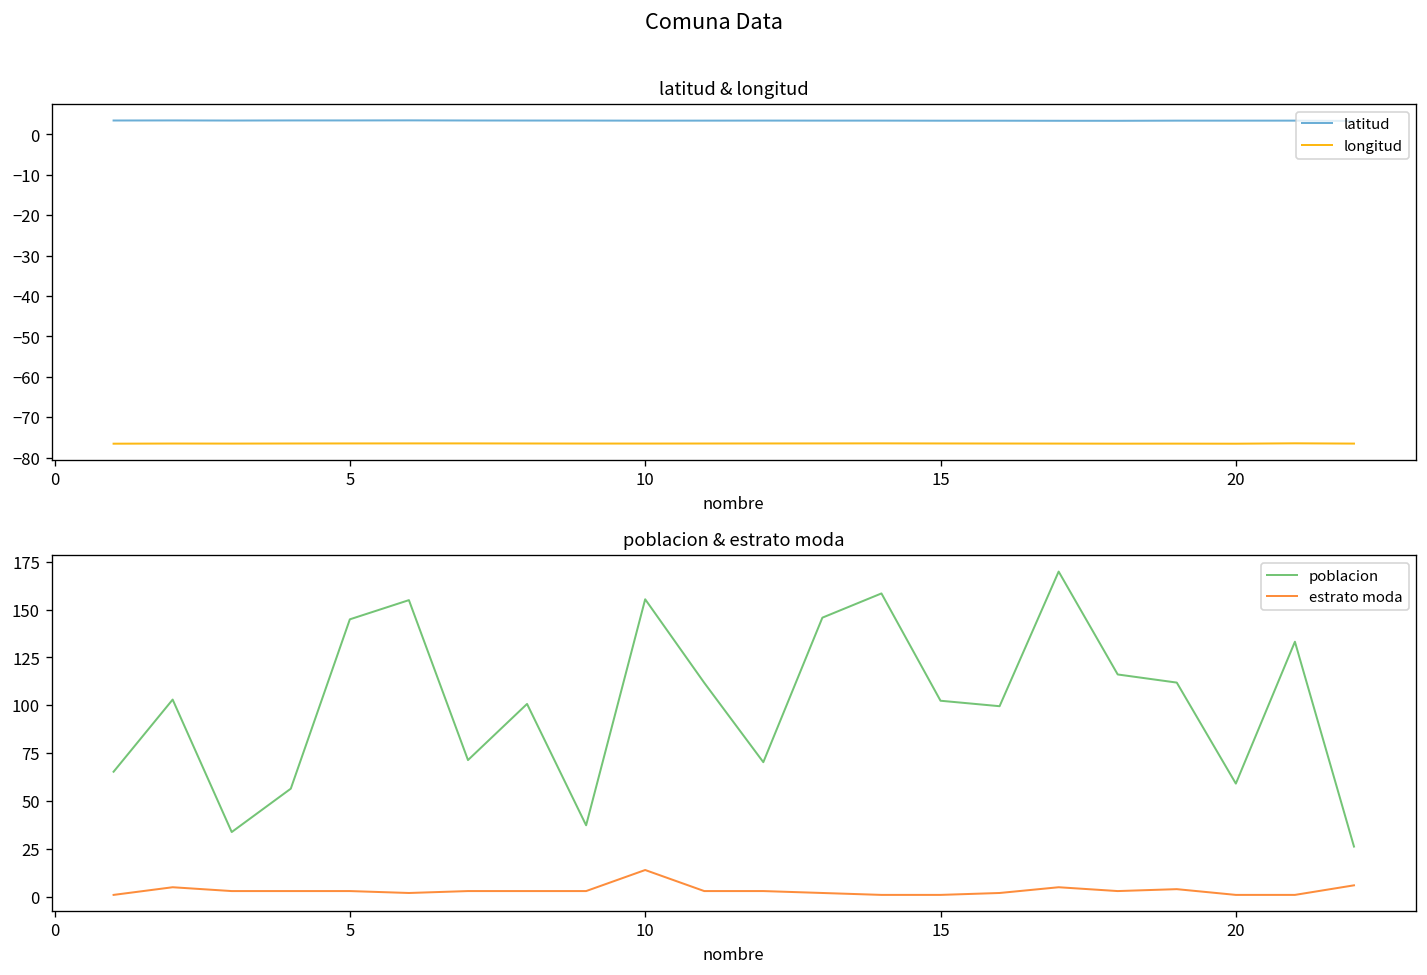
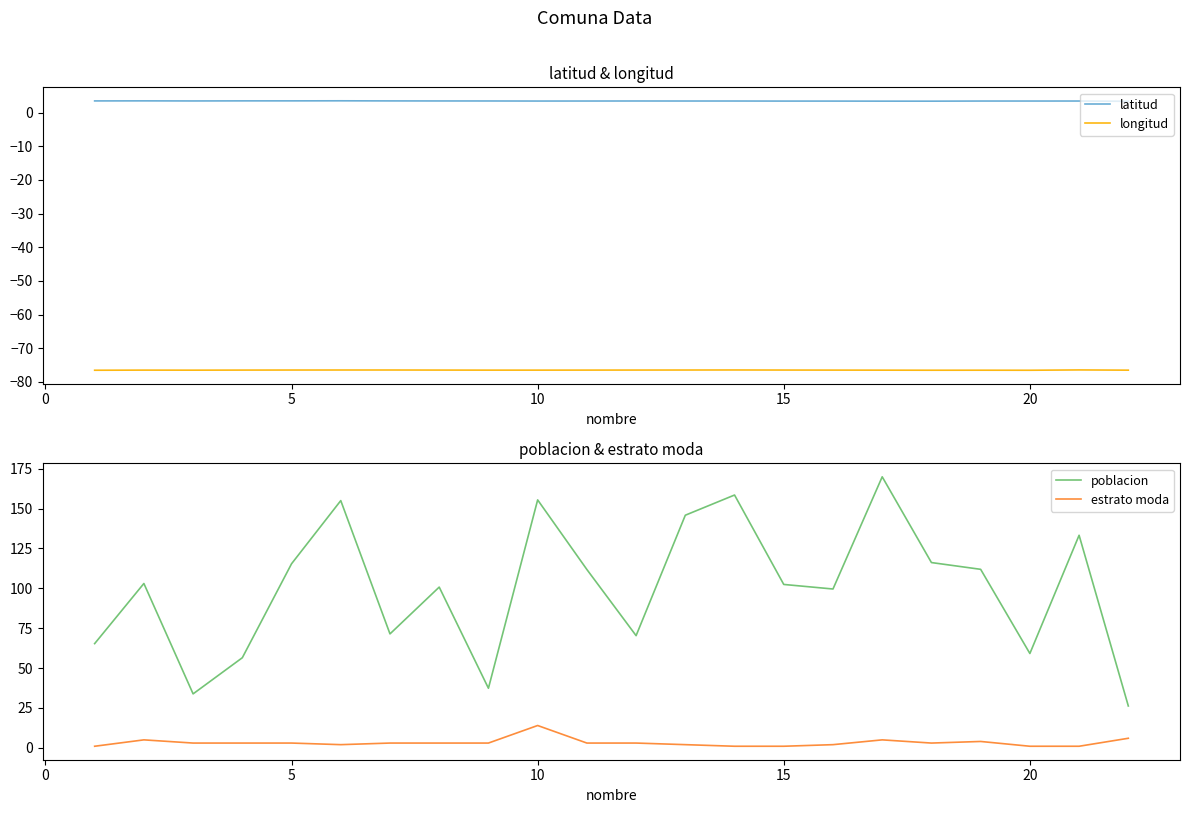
poblacion & estrato moda, poblacion, 5: 145 -> 115
